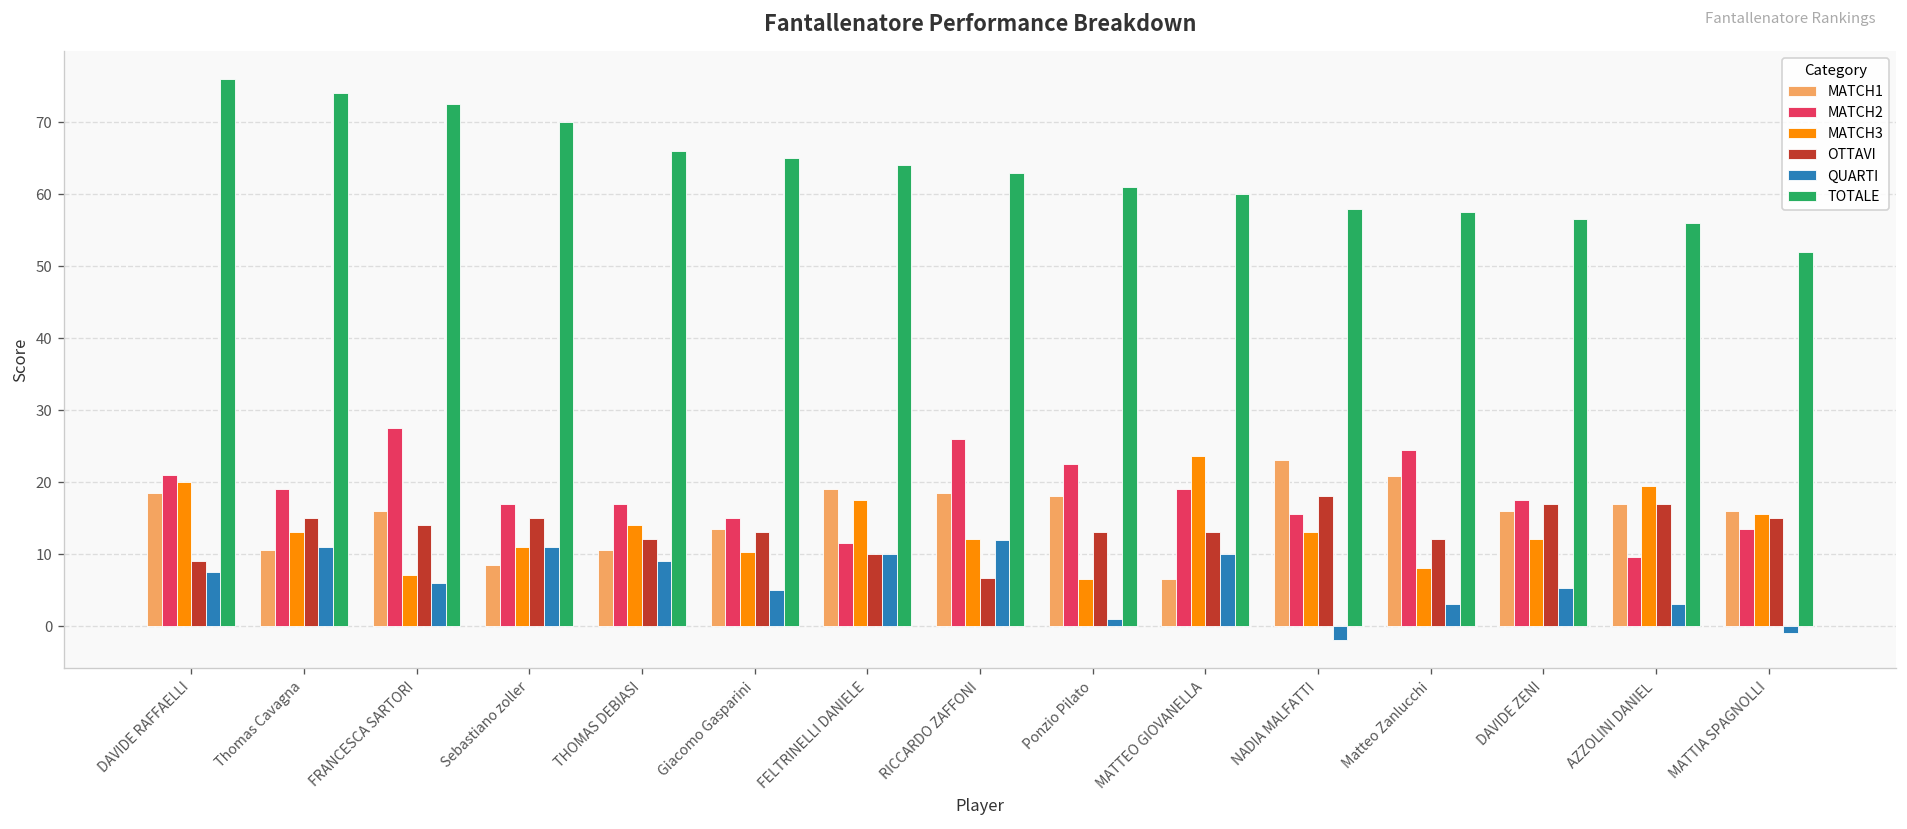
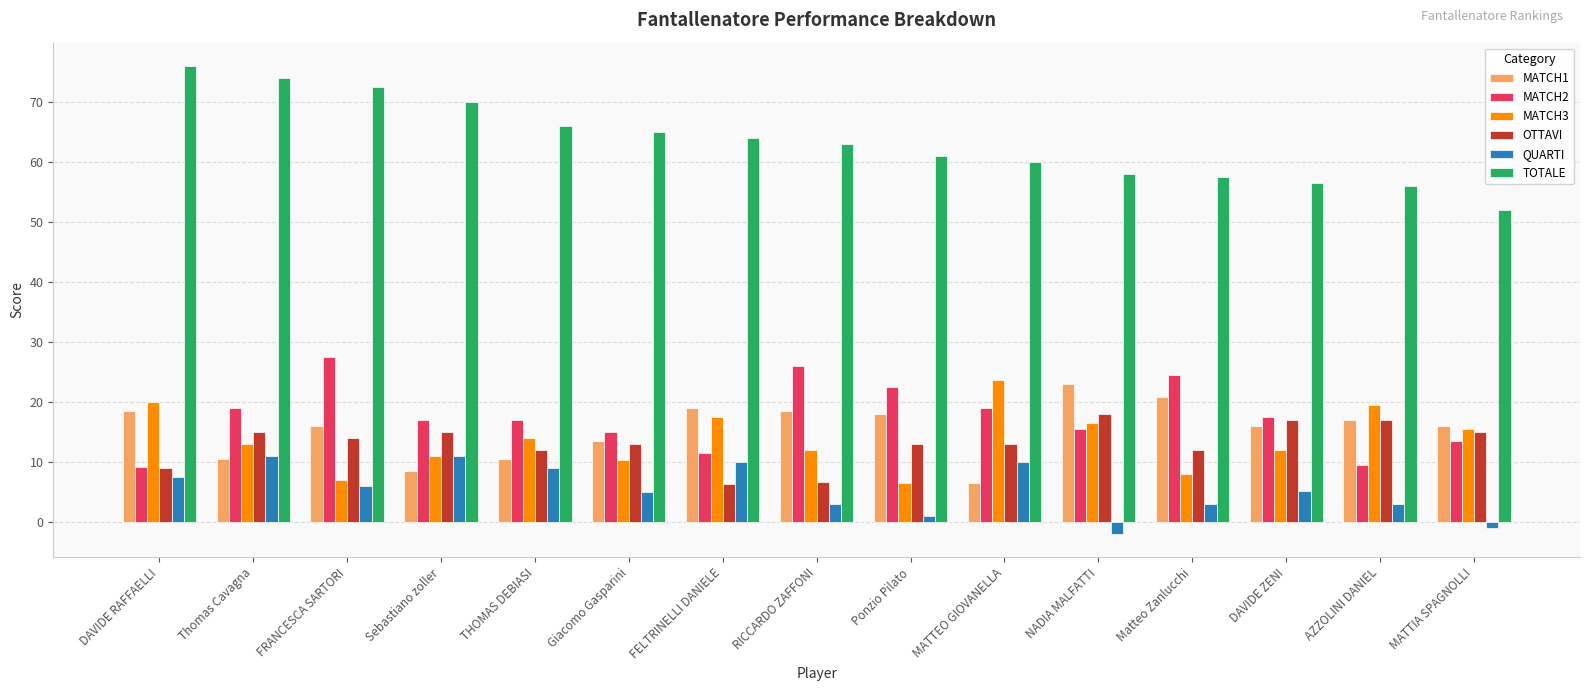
MATCH2, DAVIDE RAFFAELLI: 21 -> 9
OTTAVI, FELTRINELLI DANIELE: 10 -> 6
QUARTI, RICCARDO ZAFFONI: 12 -> 3
MATCH3, NADIA MALFATTI: 13 -> 17
